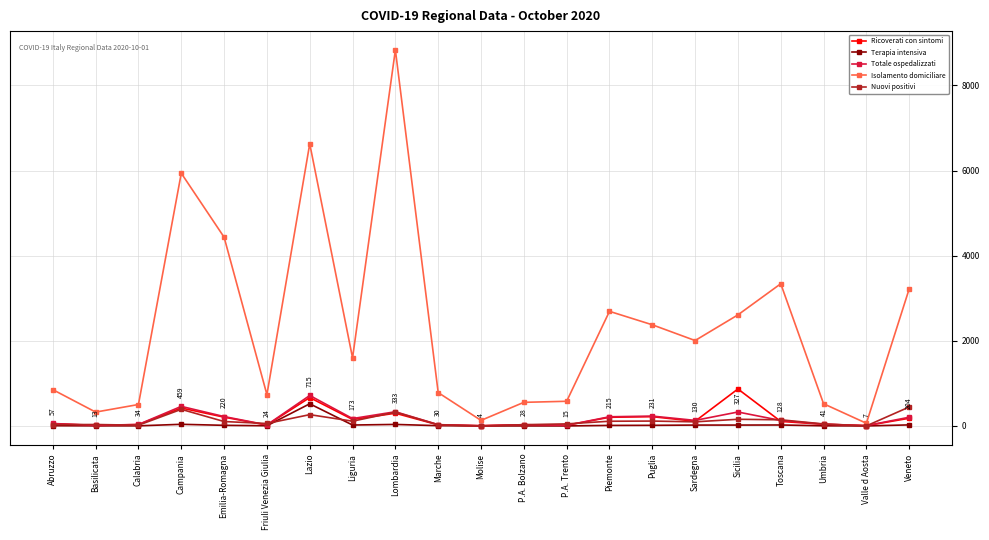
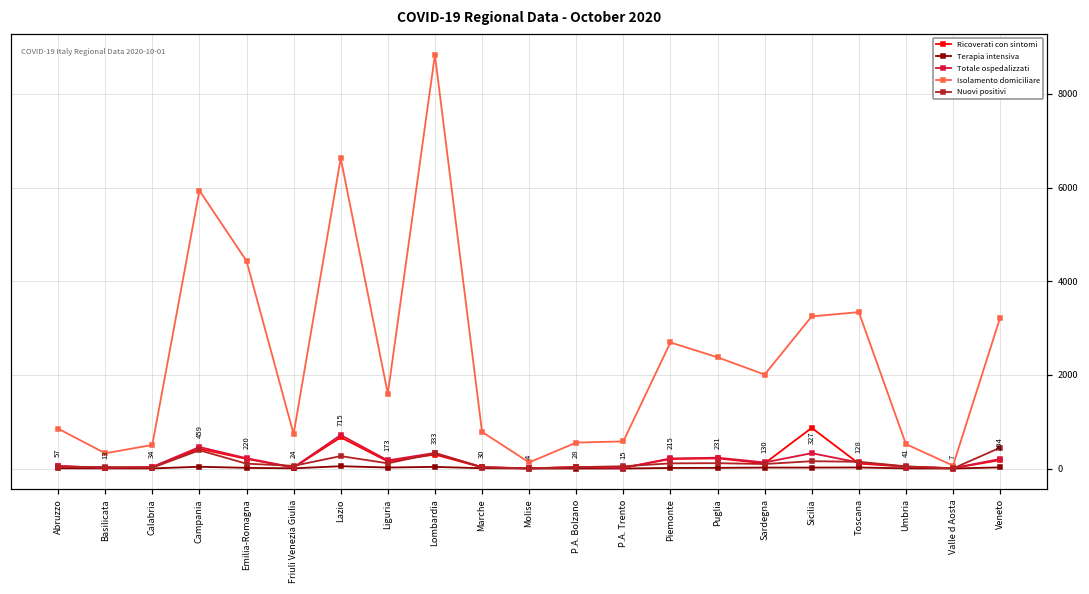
Terapia intensiva, Lazio: 500 -> 0
Isolamento domiciliare, Sicilia: 2600 -> 3200
